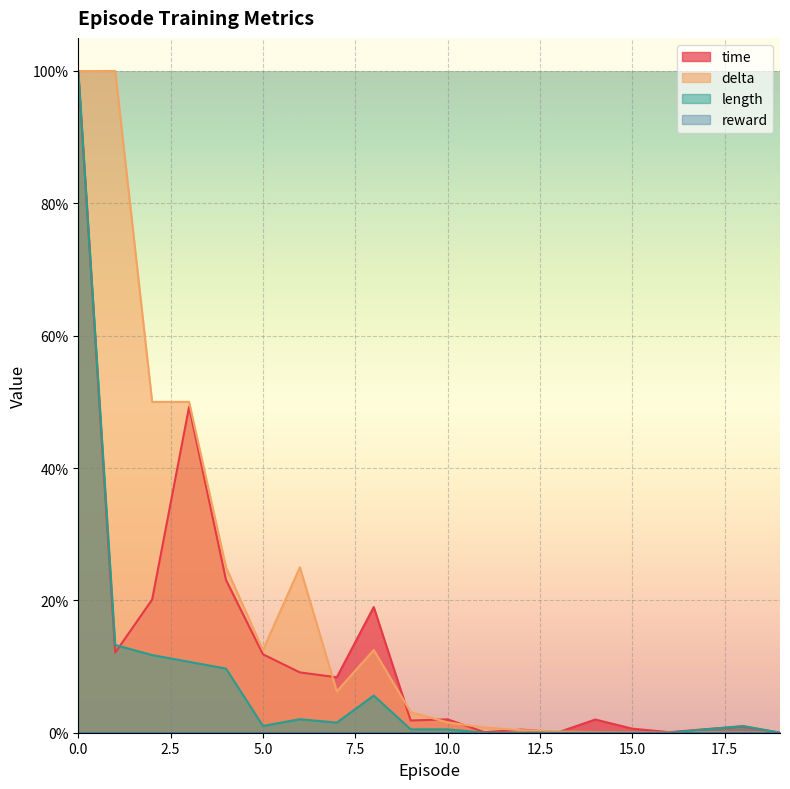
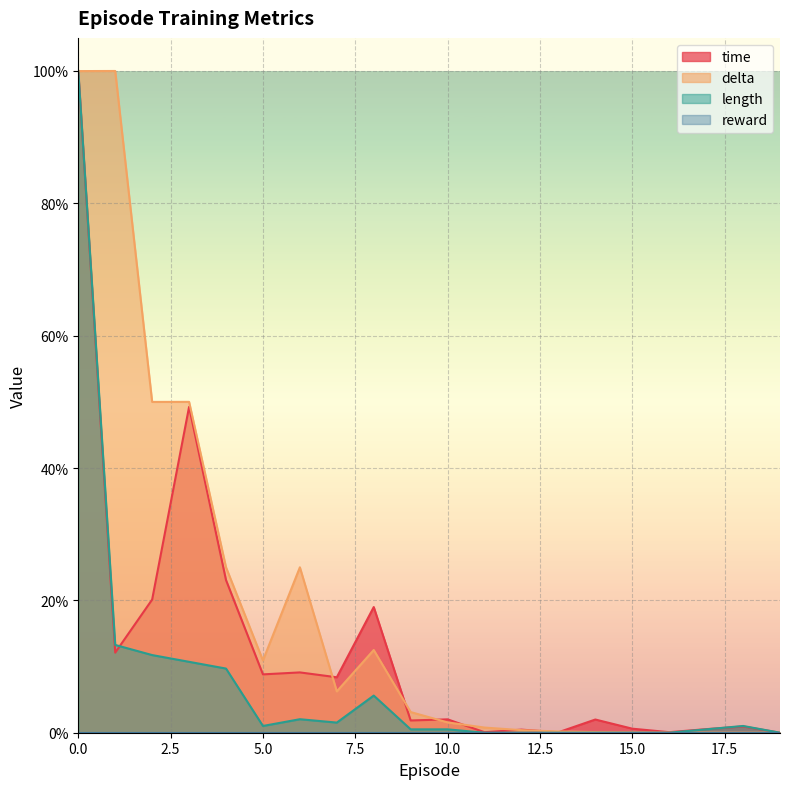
time, 5.0: 12% -> 9%
delta, 5.0: 12% -> 11%
